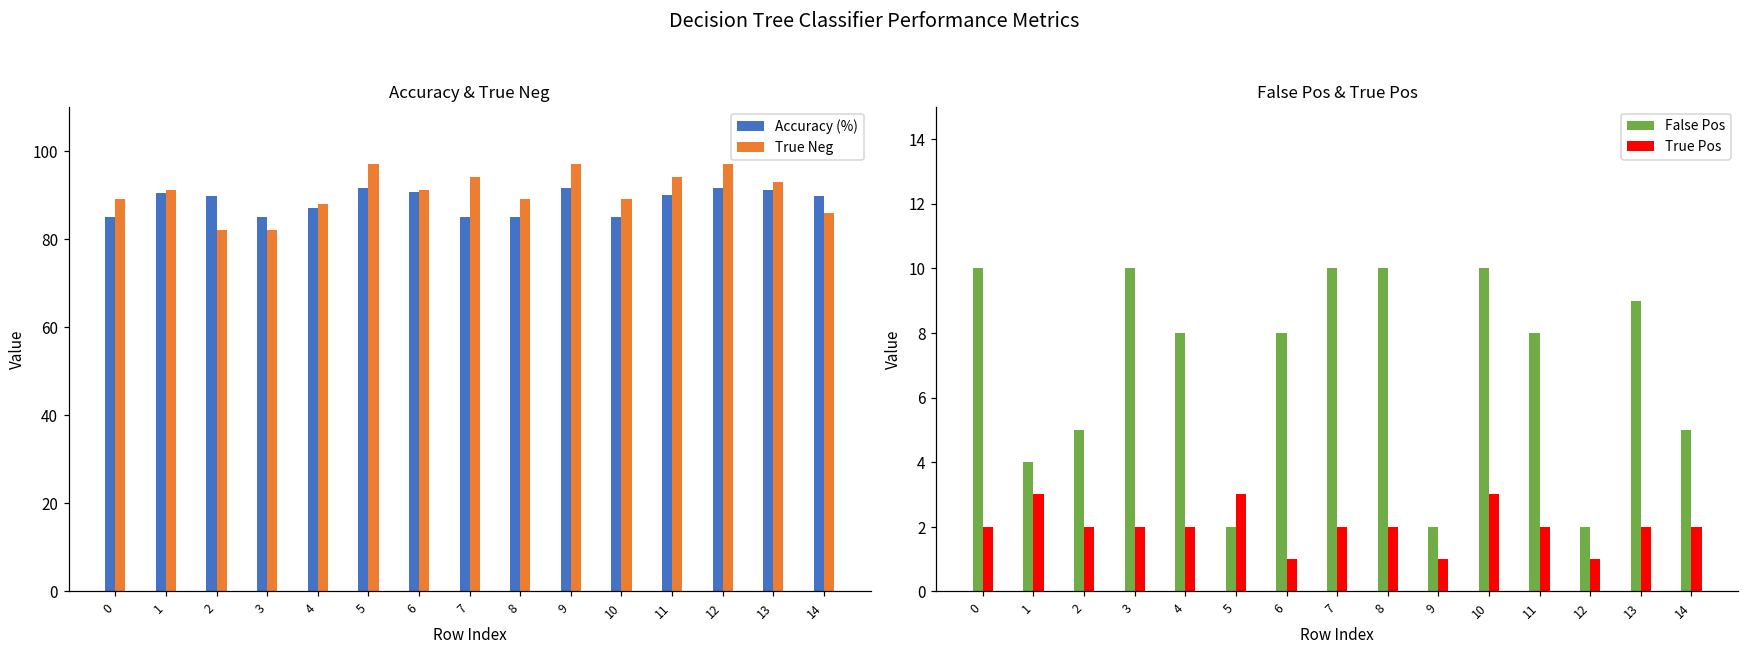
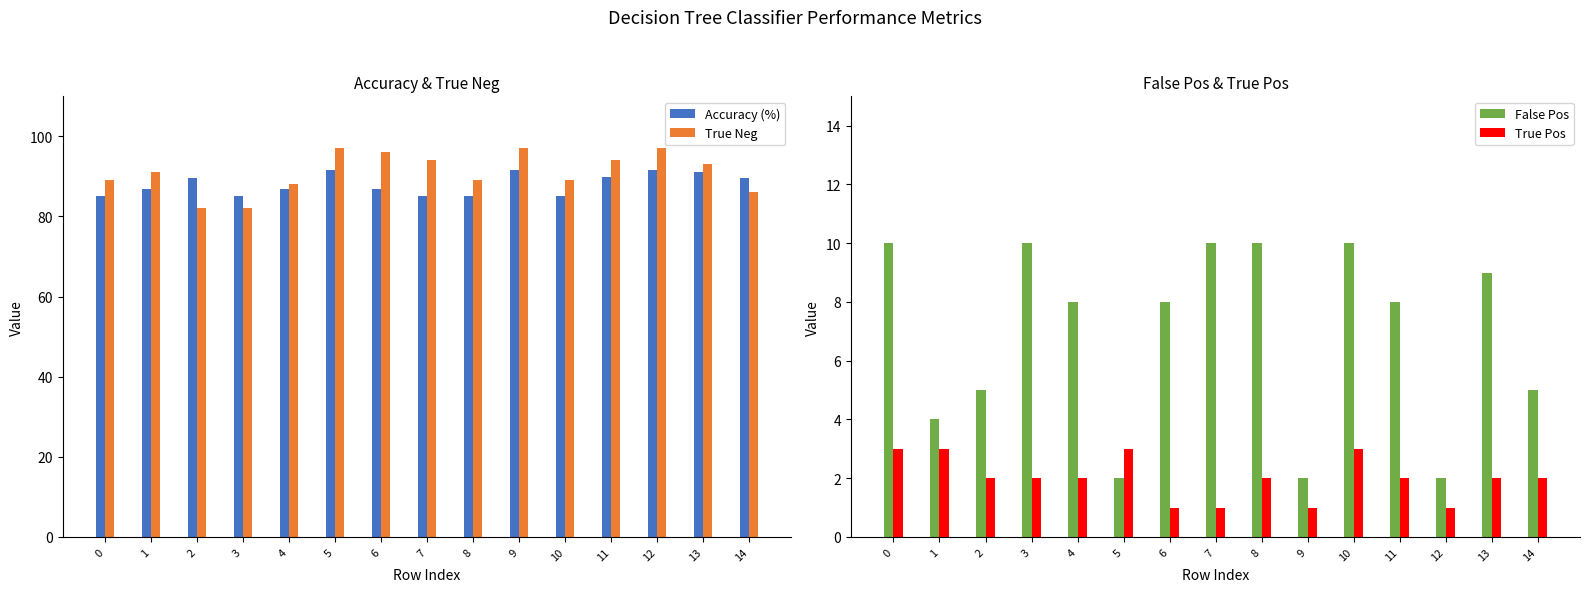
Accuracy & True Neg, Accuracy (%), 1: 91 -> 87
Accuracy & True Neg, Accuracy (%), 6: 91 -> 87
Accuracy & True Neg, True Neg, 6: 91 -> 96
False Pos & True Pos, True Pos, 0: 2 -> 3
False Pos & True Pos, True Pos, 7: 2 -> 1
